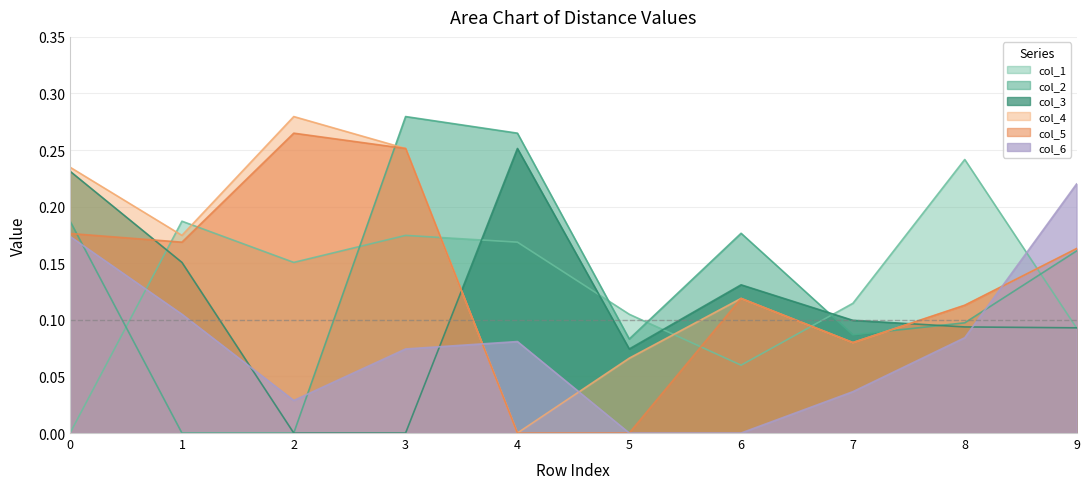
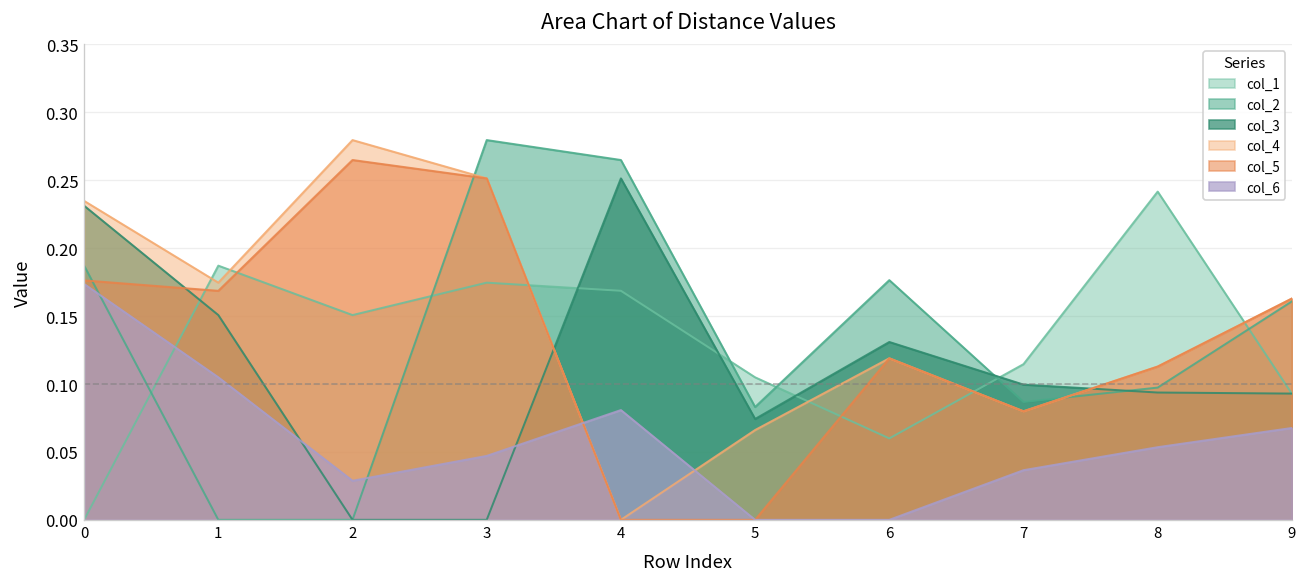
col_6, 3: 0.074 -> 0.047
col_6, 8: 0.084 -> 0.053
col_6, 9: 0.220 -> 0.068
